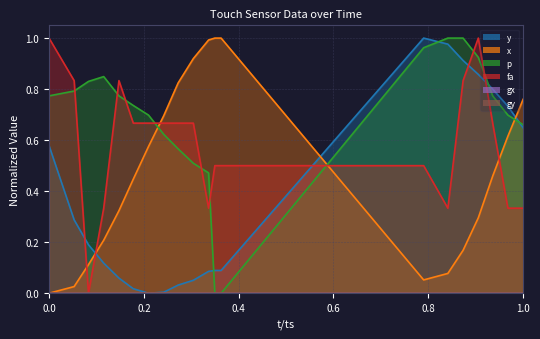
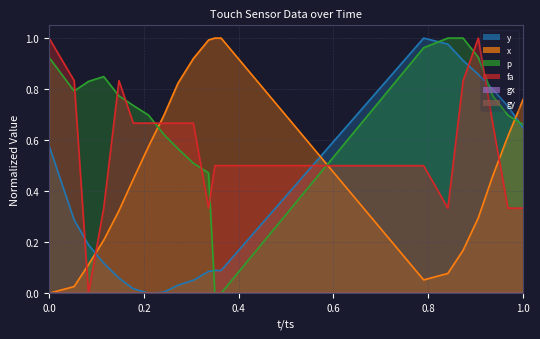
p, 0.0: 0.77 -> 0.92
